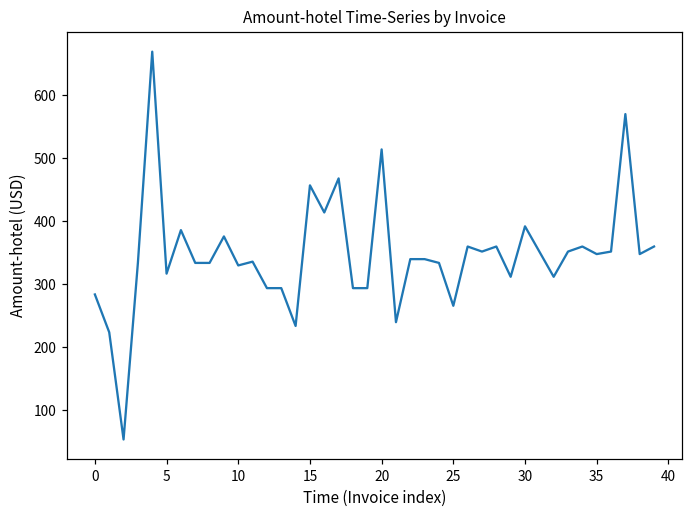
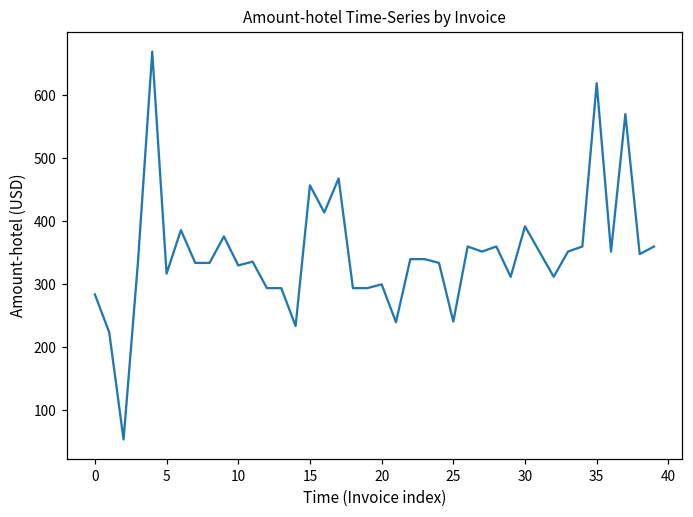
20: 510 -> 300
25: 270 -> 240
35: 350 -> 620
